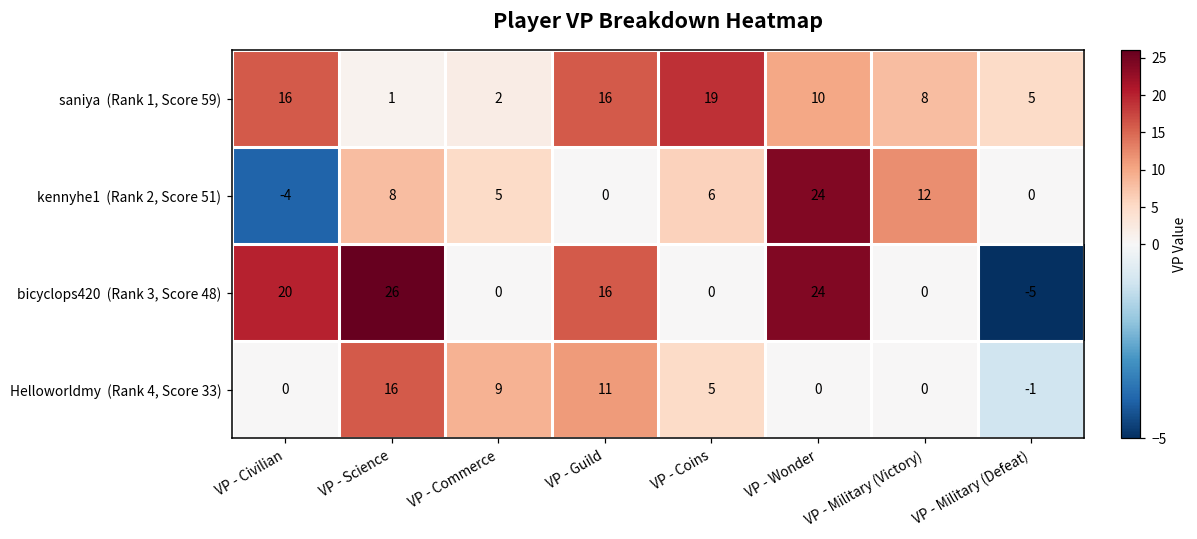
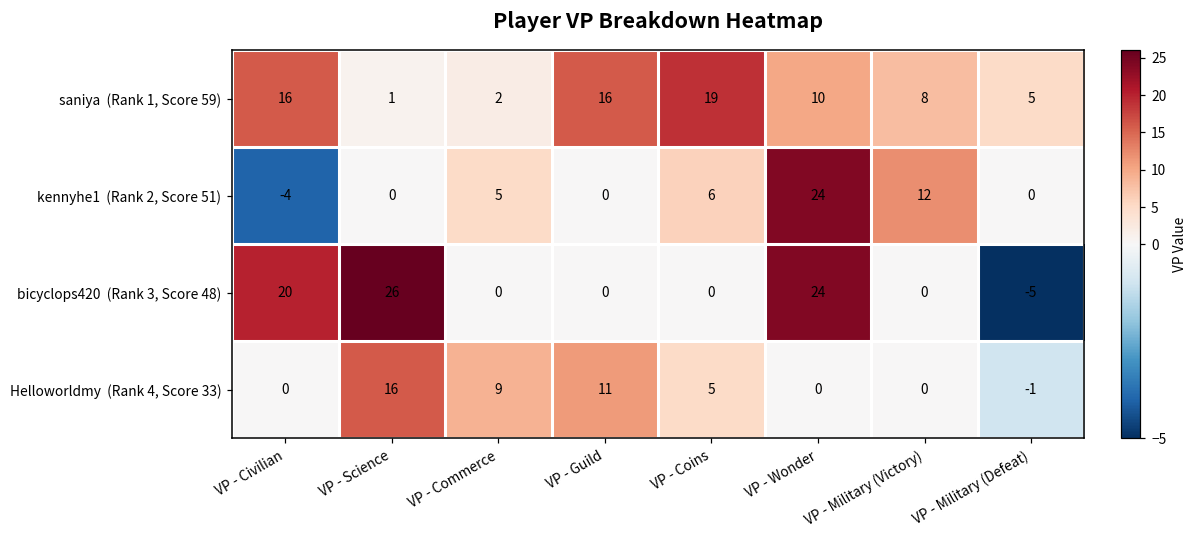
kennyhe1 (Rank 2, Score 51), VP - Science: 8 -> 0
bicyclops420 (Rank 3, Score 48), VP - Guild: 16 -> 0
